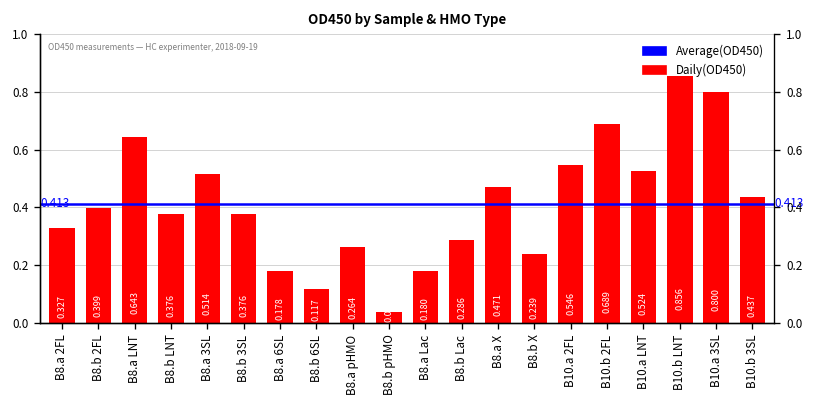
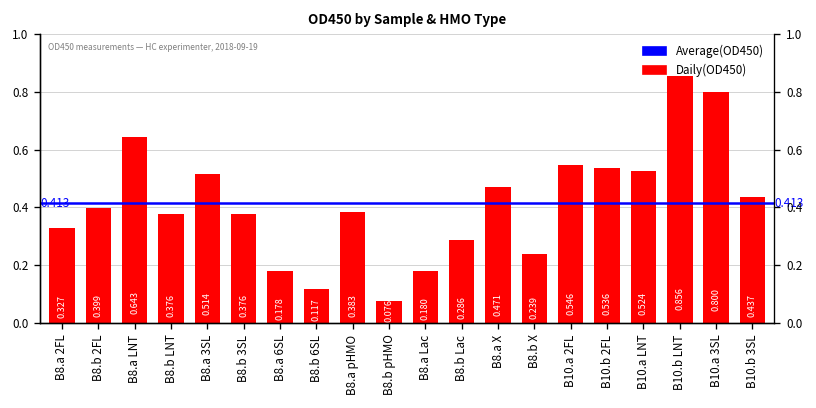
B8.a pHMO: 0.264 -> 0.383
B8.b pHMO: 0.039 -> 0.076
B10.b 2FL: 0.689 -> 0.536
